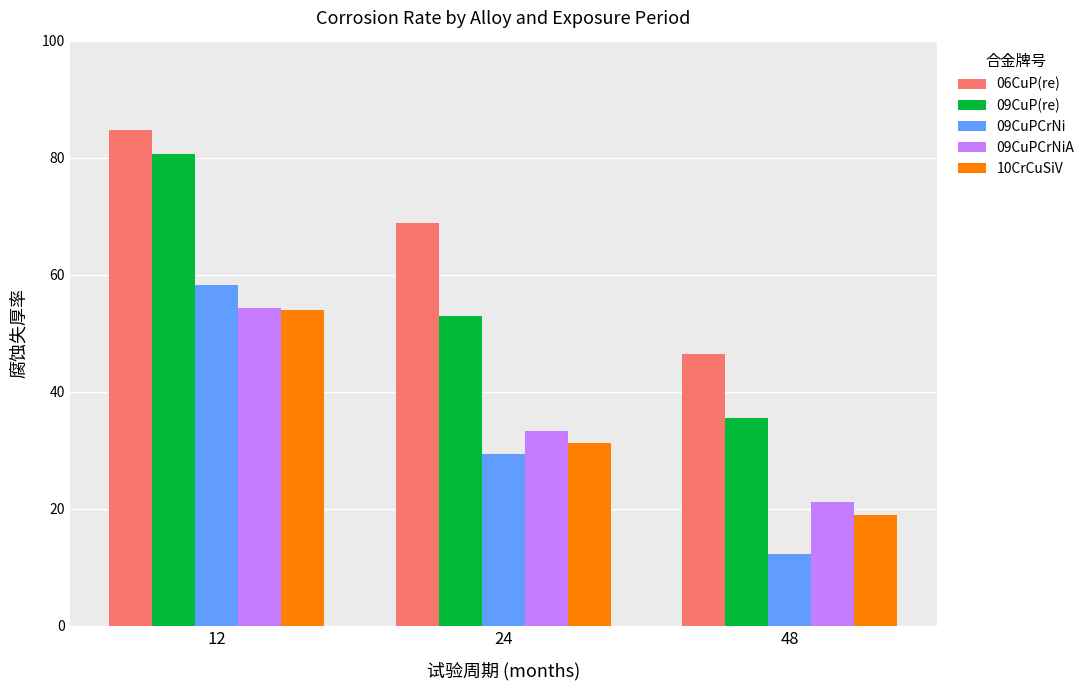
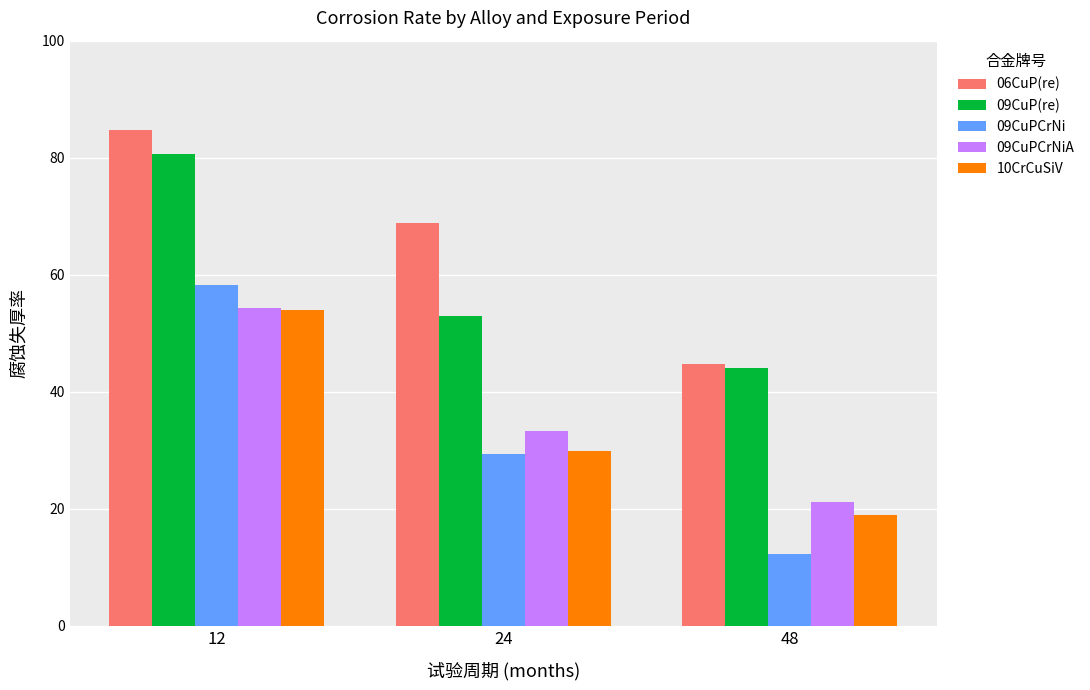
10CrCuSiV, 24: 31 -> 30
06CuP(re), 48: 47 -> 45
09CuP(re), 48: 36 -> 44
